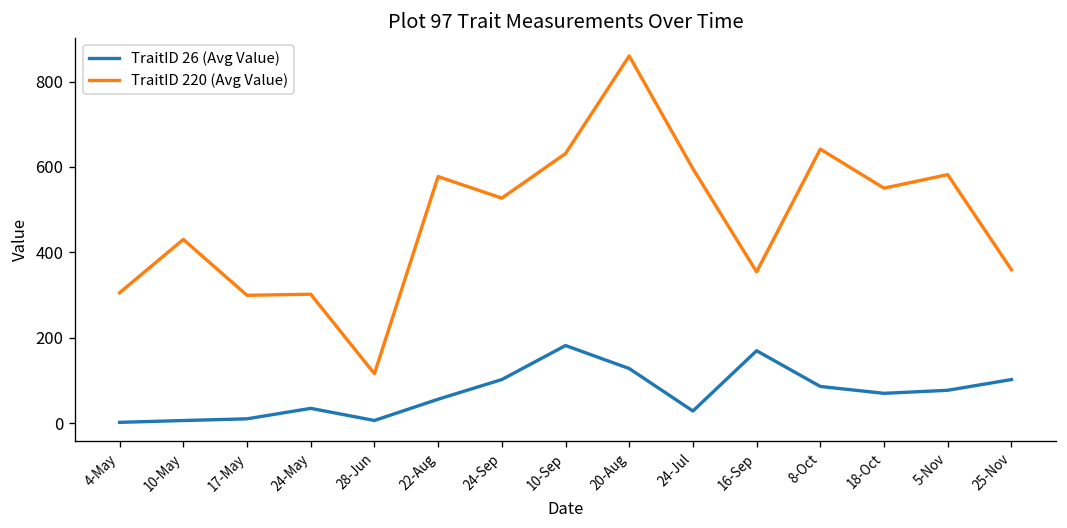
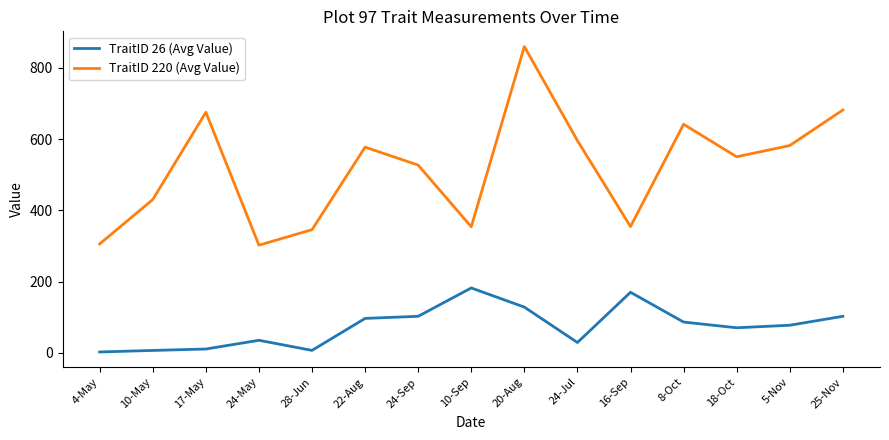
TraitID 220 (Avg Value), 17-May: 300 -> 680
TraitID 220 (Avg Value), 28-Jun: 120 -> 350
TraitID 26 (Avg Value), 22-Aug: 60 -> 100
TraitID 220 (Avg Value), 10-Sep: 630 -> 350
TraitID 220 (Avg Value), 25-Nov: 360 -> 680
